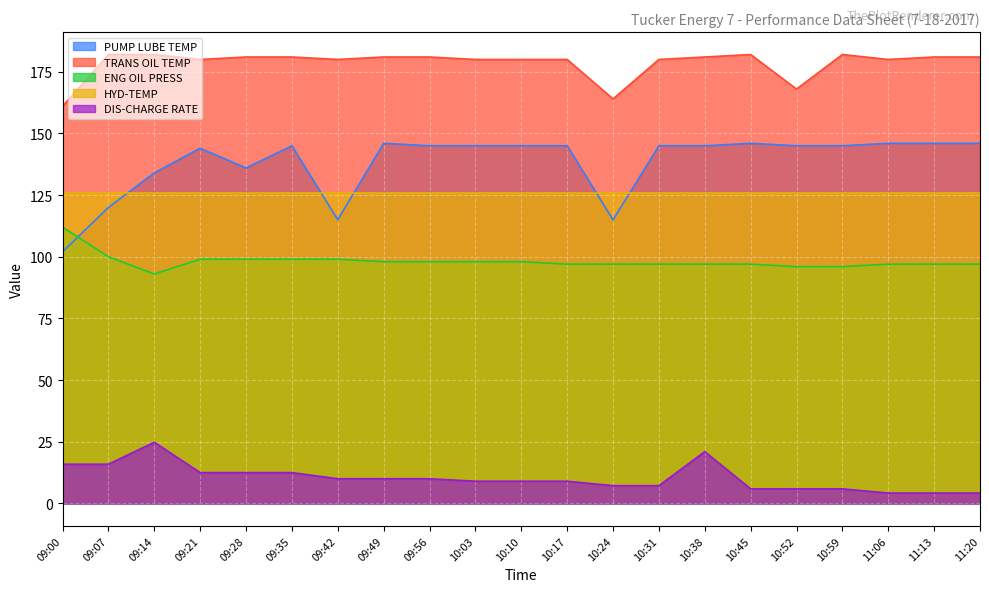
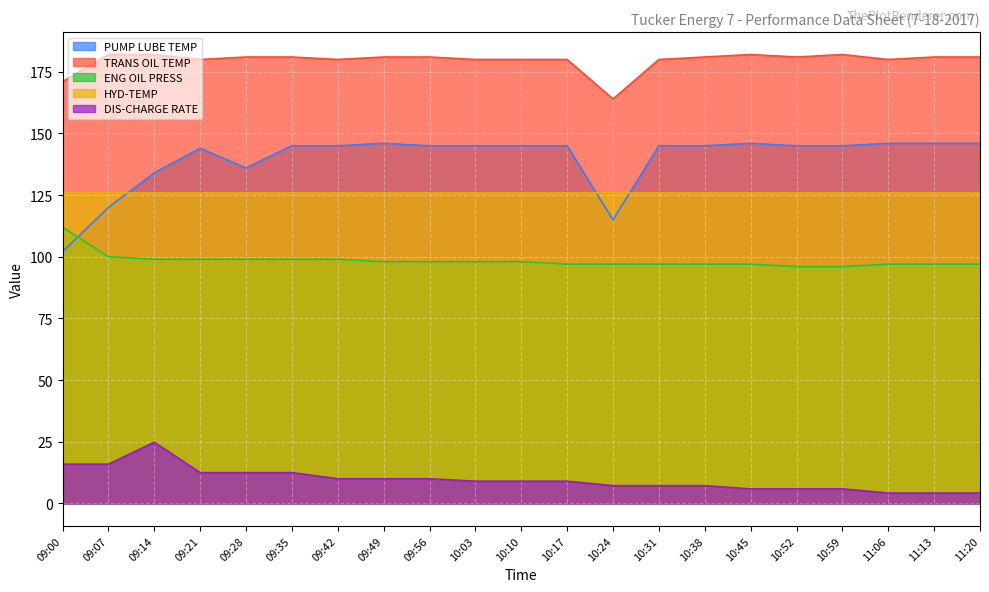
TRANS OIL TEMP, 09:00: 161 -> 171
ENG OIL PRESS, 09:14: 93 -> 99
PUMP LUBE TEMP, 09:42: 115 -> 145
DIS-CHARGE RATE, 10:38: 21 -> 7
TRANS OIL TEMP, 10:52: 168 -> 181
